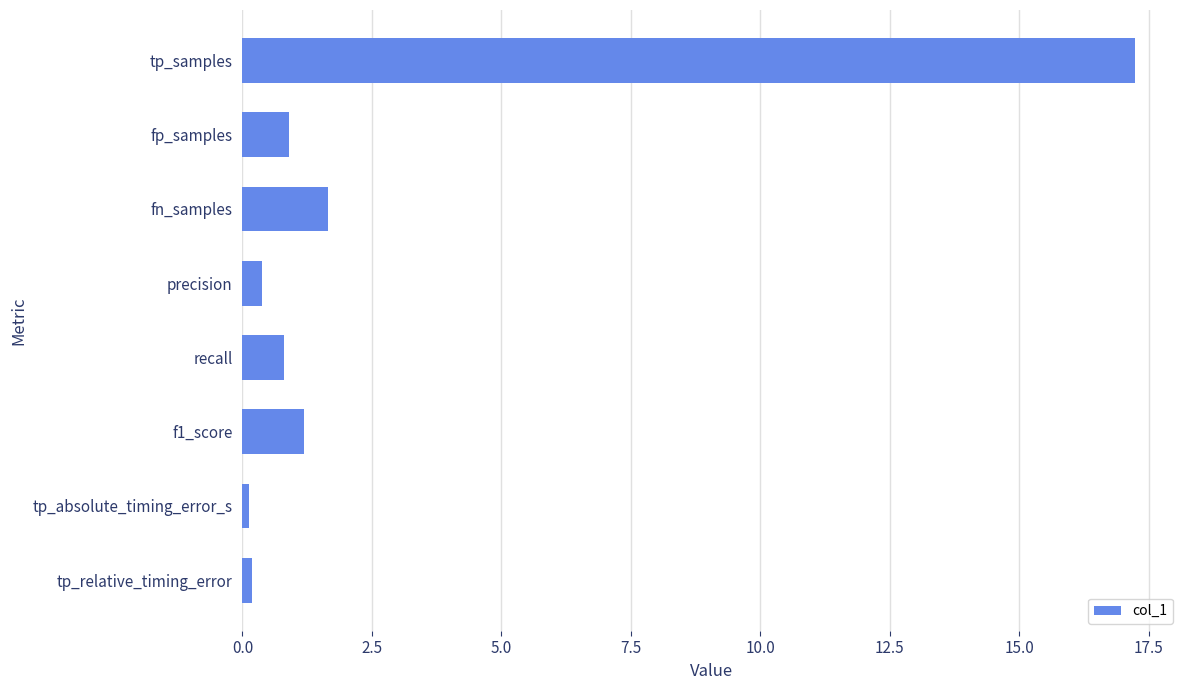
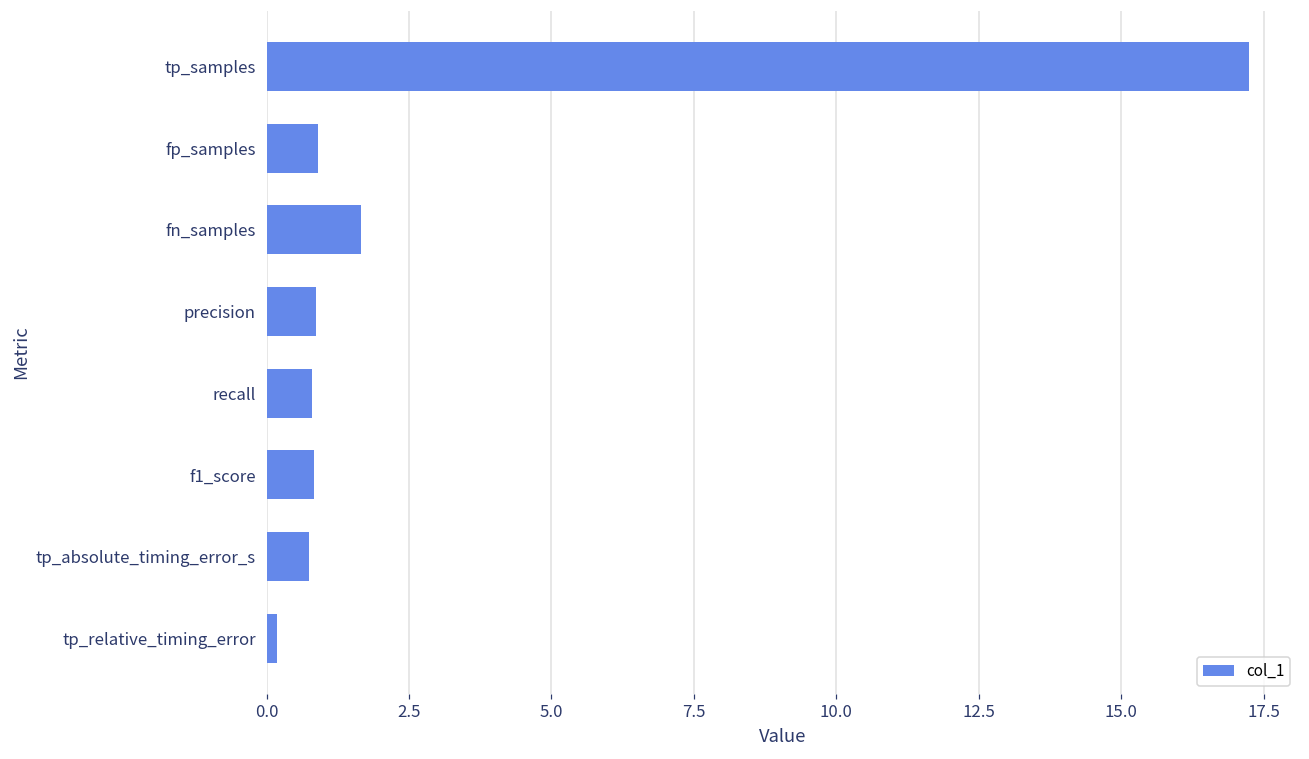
precision: 0.4 -> 0.9
f1_score: 1.2 -> 0.8
tp_absolute_timing_error_s: 0.1 -> 0.7
